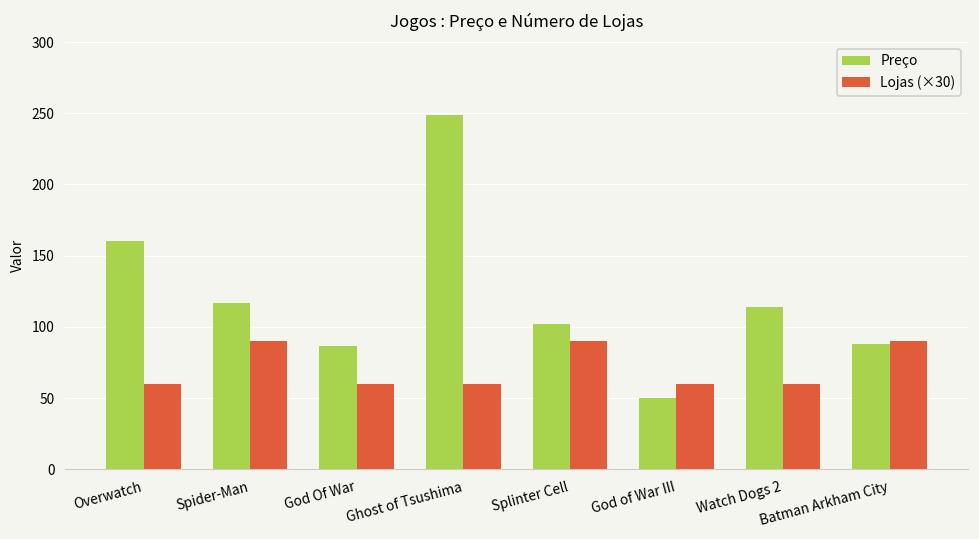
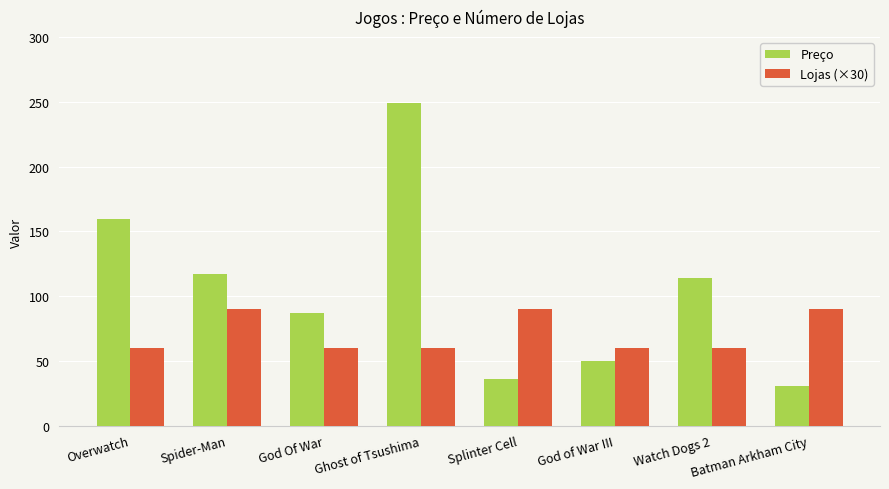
Preço, Splinter Cell: 102 -> 36
Preço, Batman Arkham City: 88 -> 31
